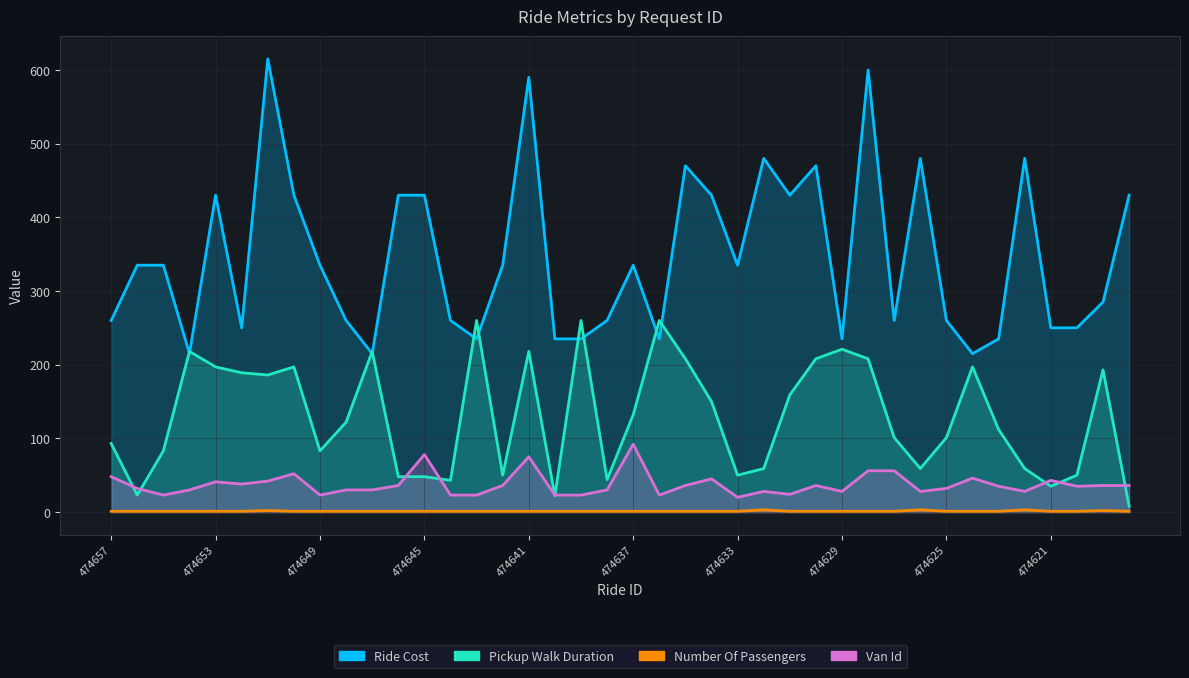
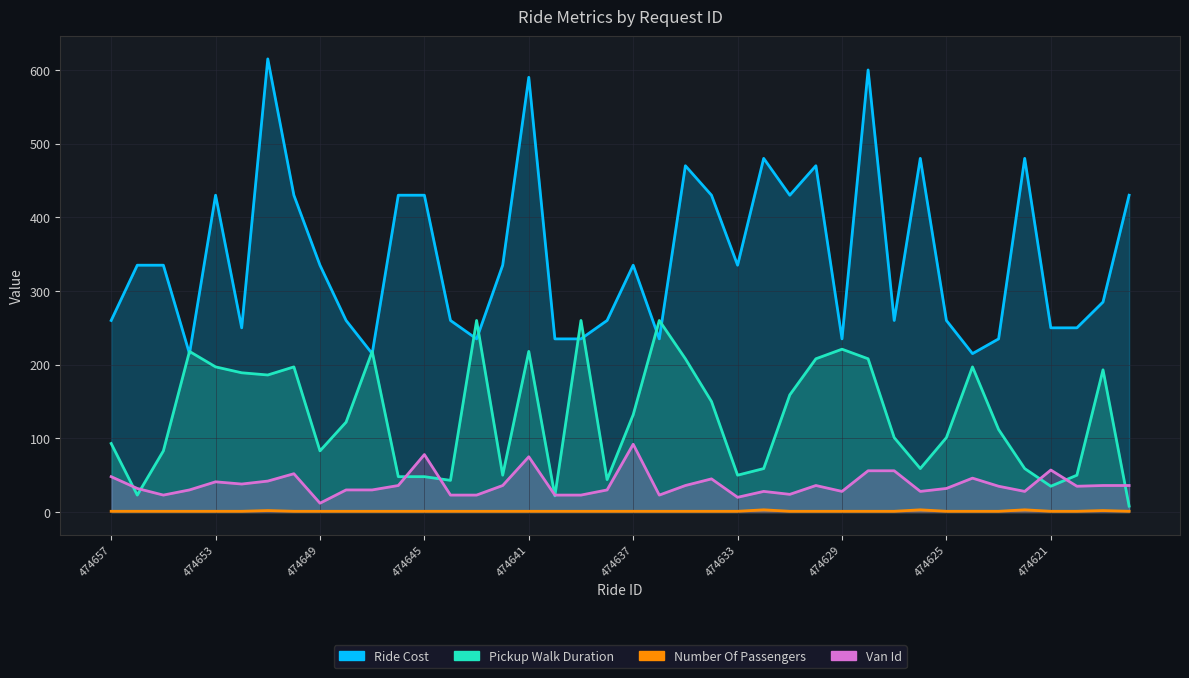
Van Id, 474649: 20 -> 10
Van Id, 474621: 40 -> 60
